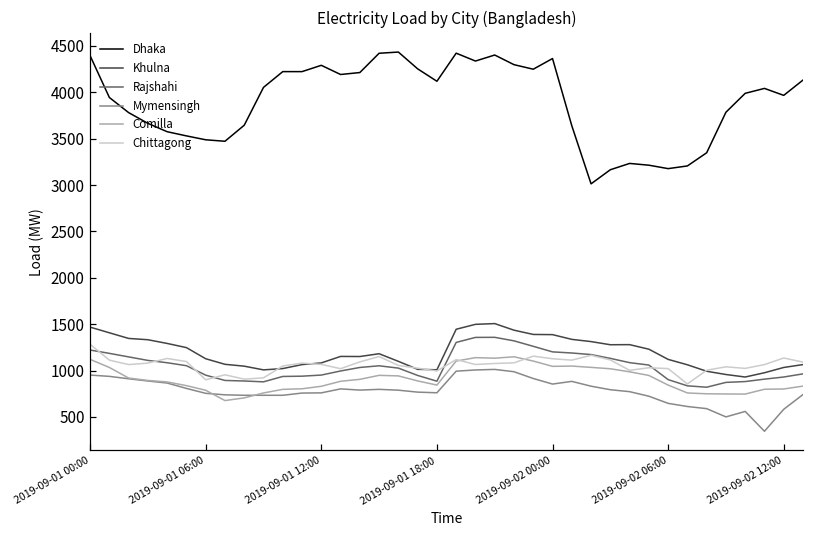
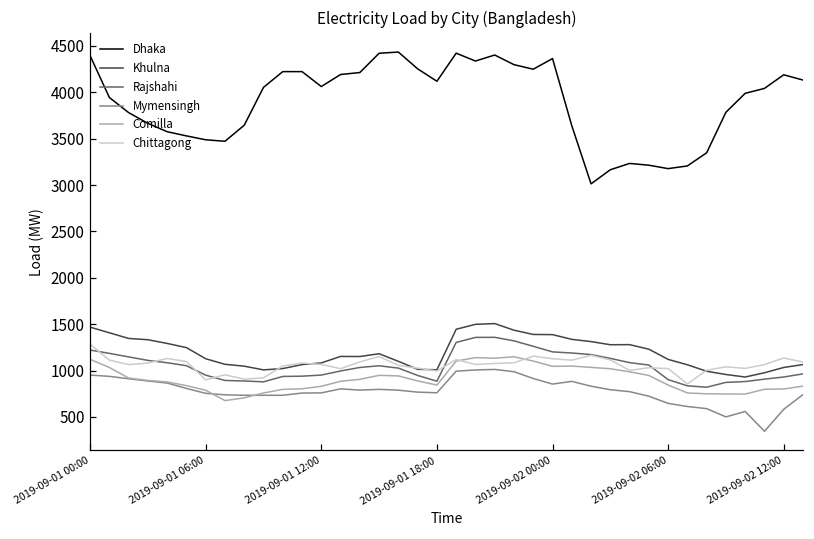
Dhaka, 2019-09-01 12:00: 4300 -> 4100
Dhaka, 2019-09-02 12:00: 4000 -> 4200
